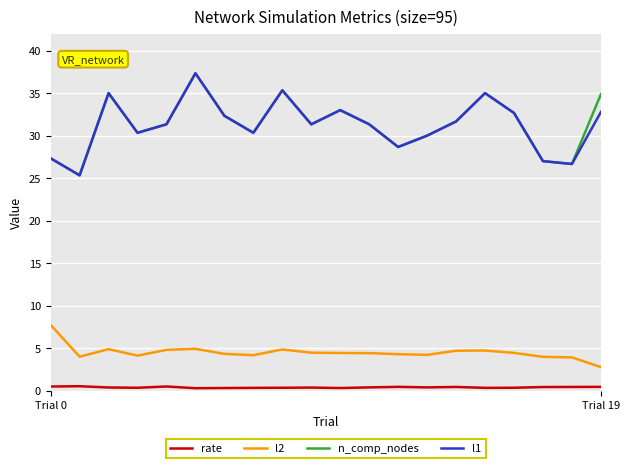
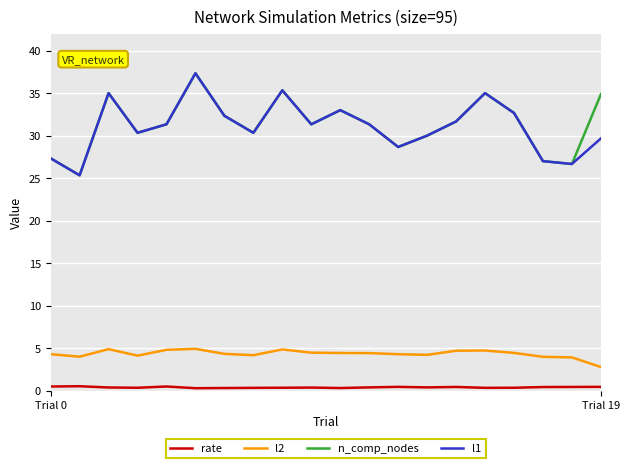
l2, Trial 0: 8 -> 4
l1, Trial 19: 33 -> 30
